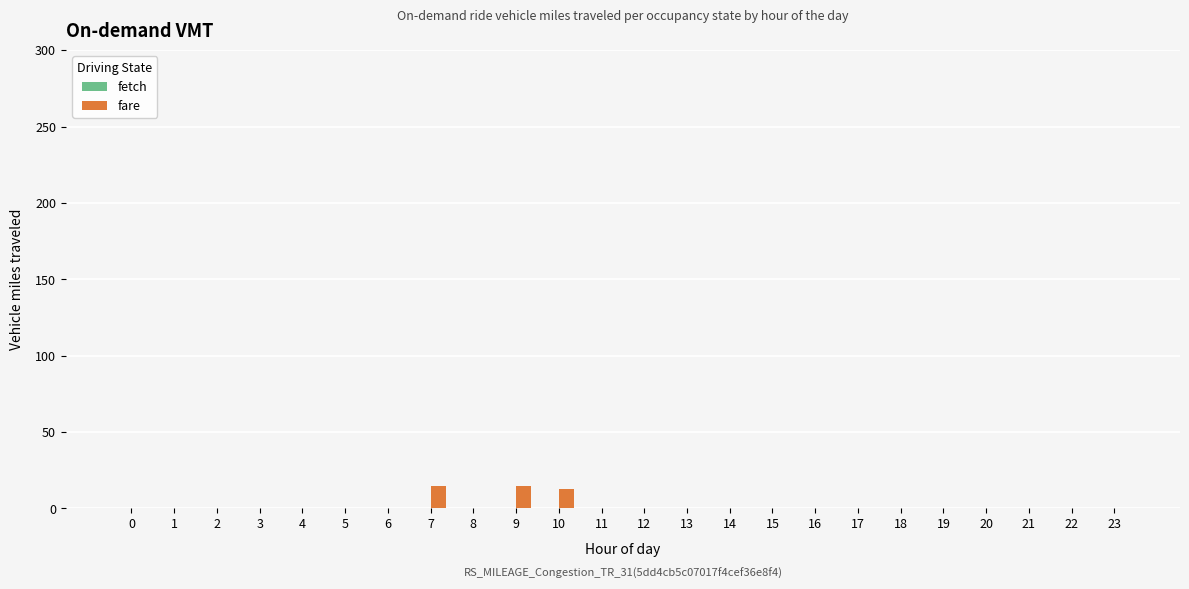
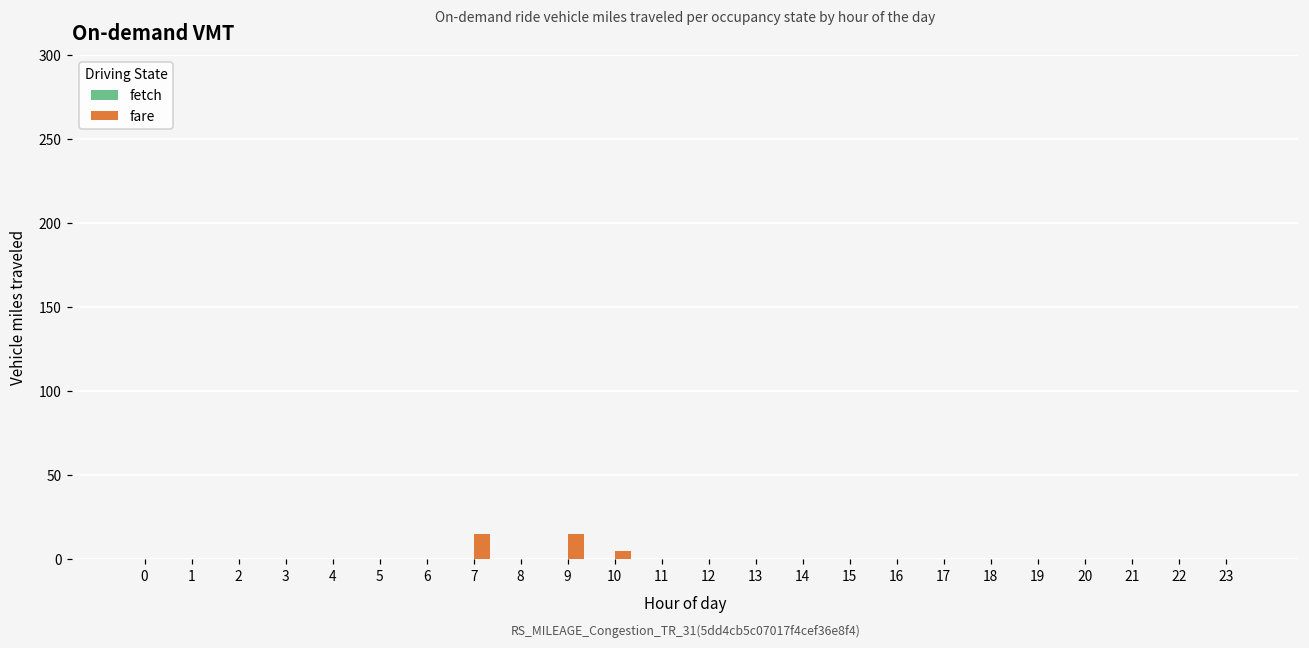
fare, 10: 13 -> 5
